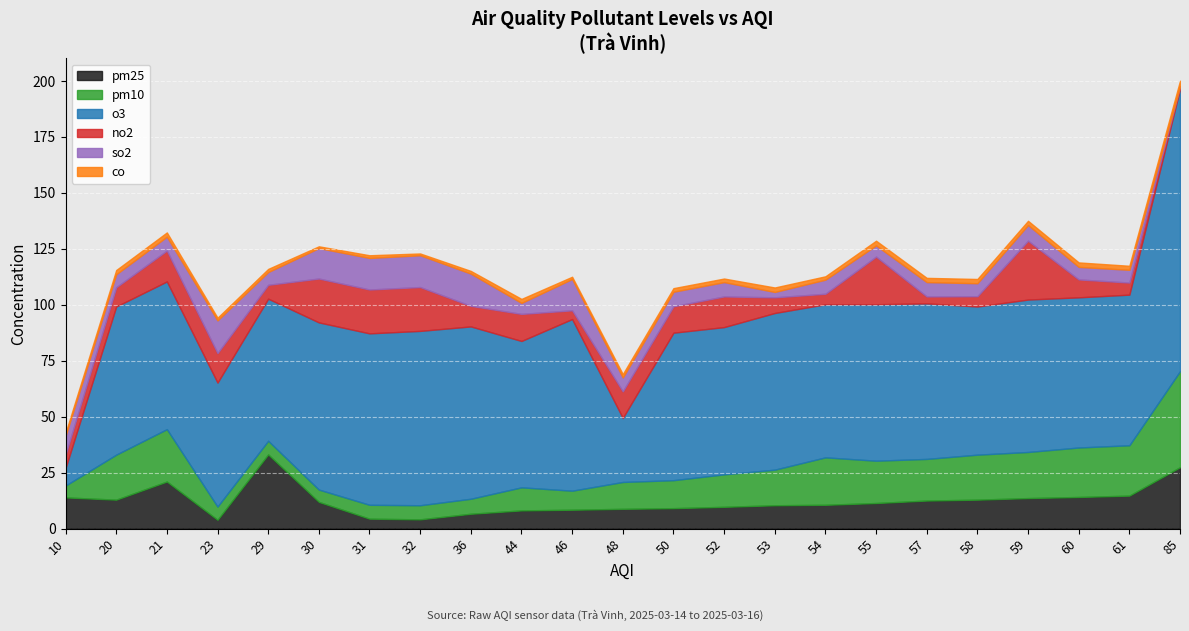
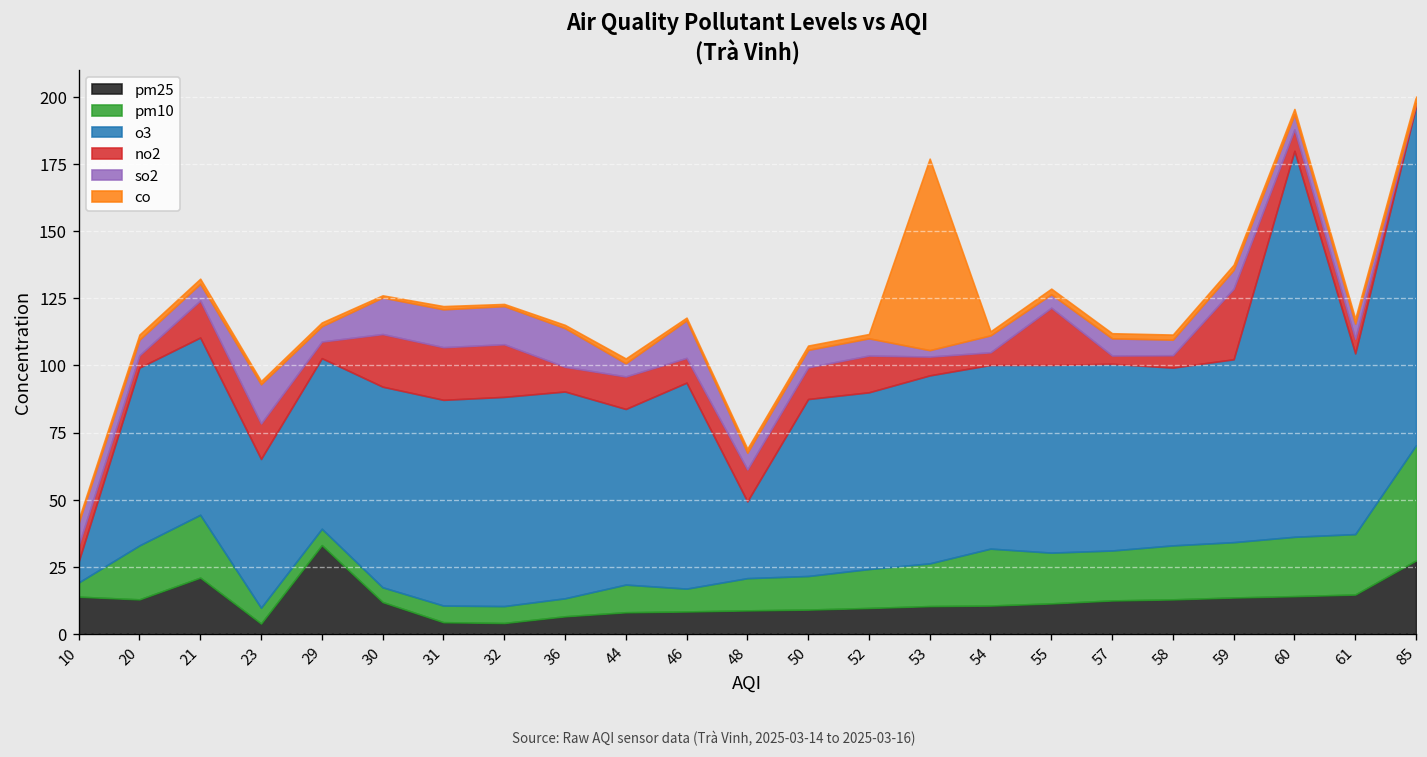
no2, 20: 9 -> 5
no2, 46: 4 -> 9
co, 53: 2 -> 71
o3, 60: 67 -> 144
